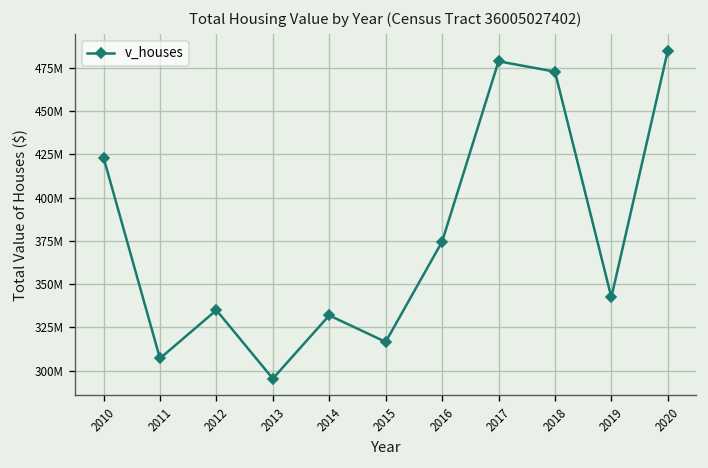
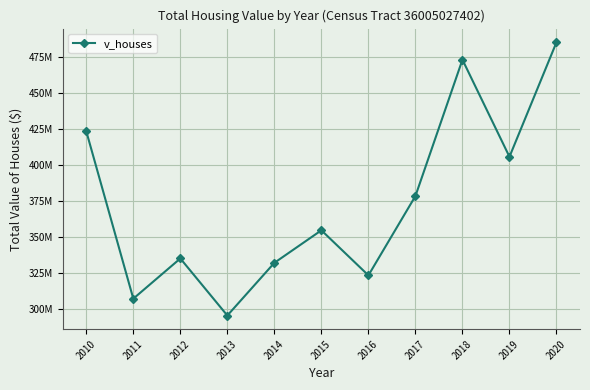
2015: 317000000 -> 355000000
2016: 375000000 -> 323000000
2017: 479000000 -> 378000000
2019: 342000000 -> 406000000
